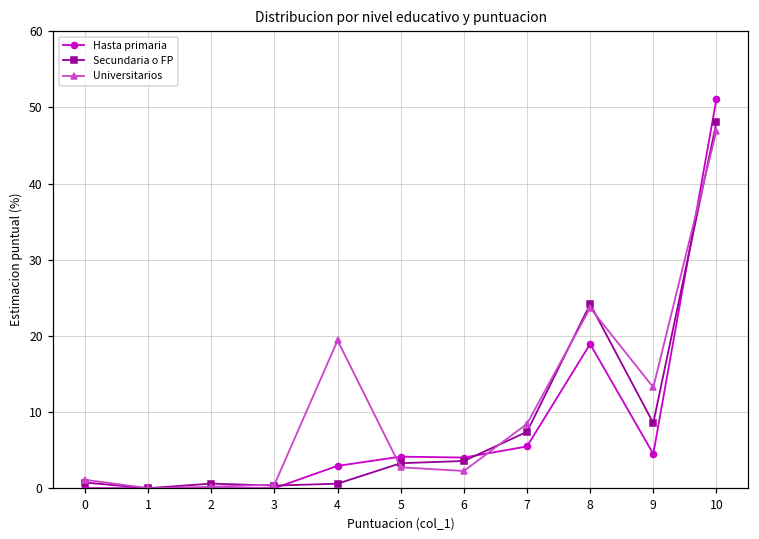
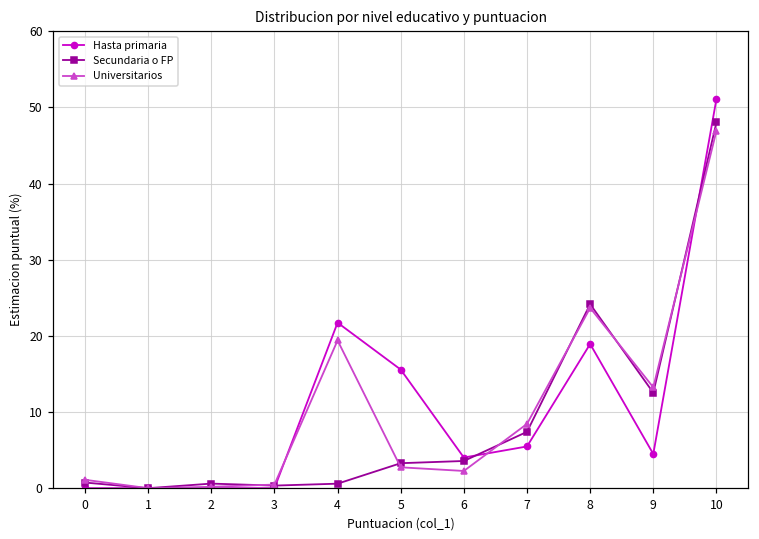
Hasta primaria, 4: 3 -> 22
Hasta primaria, 5: 4 -> 16
Secundaria o FP, 9: 9 -> 13
